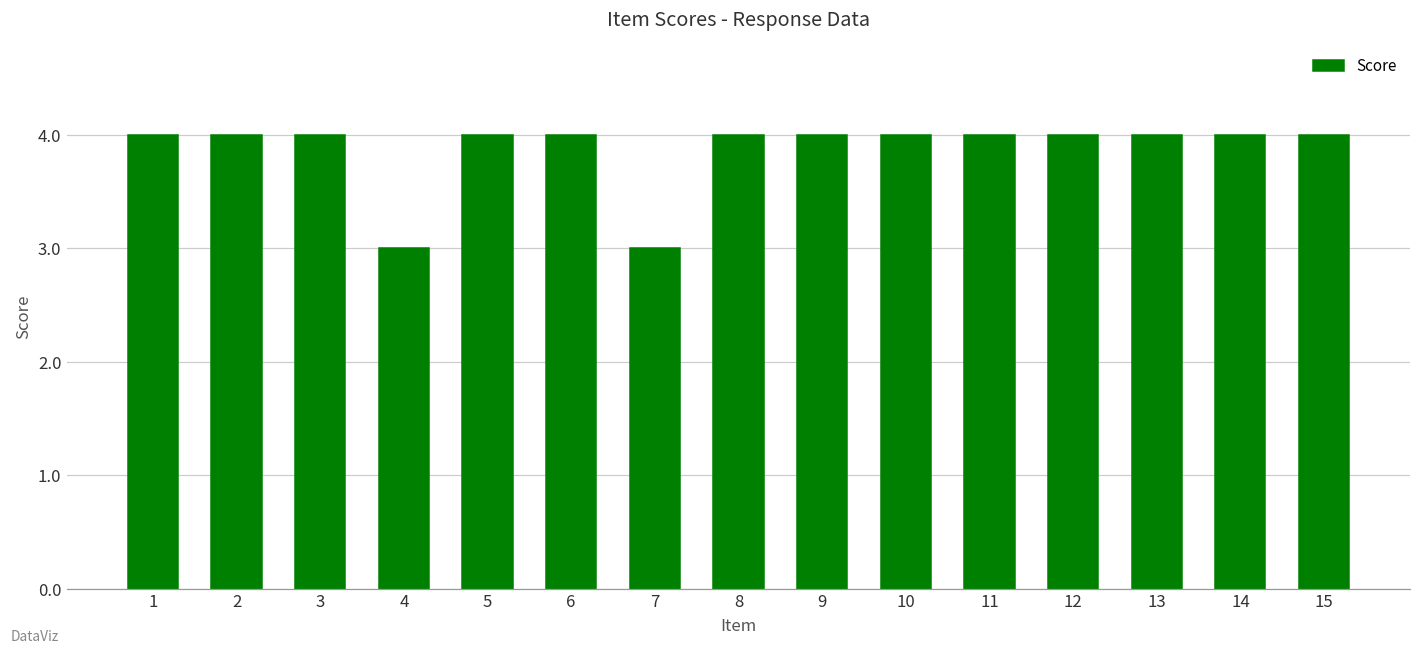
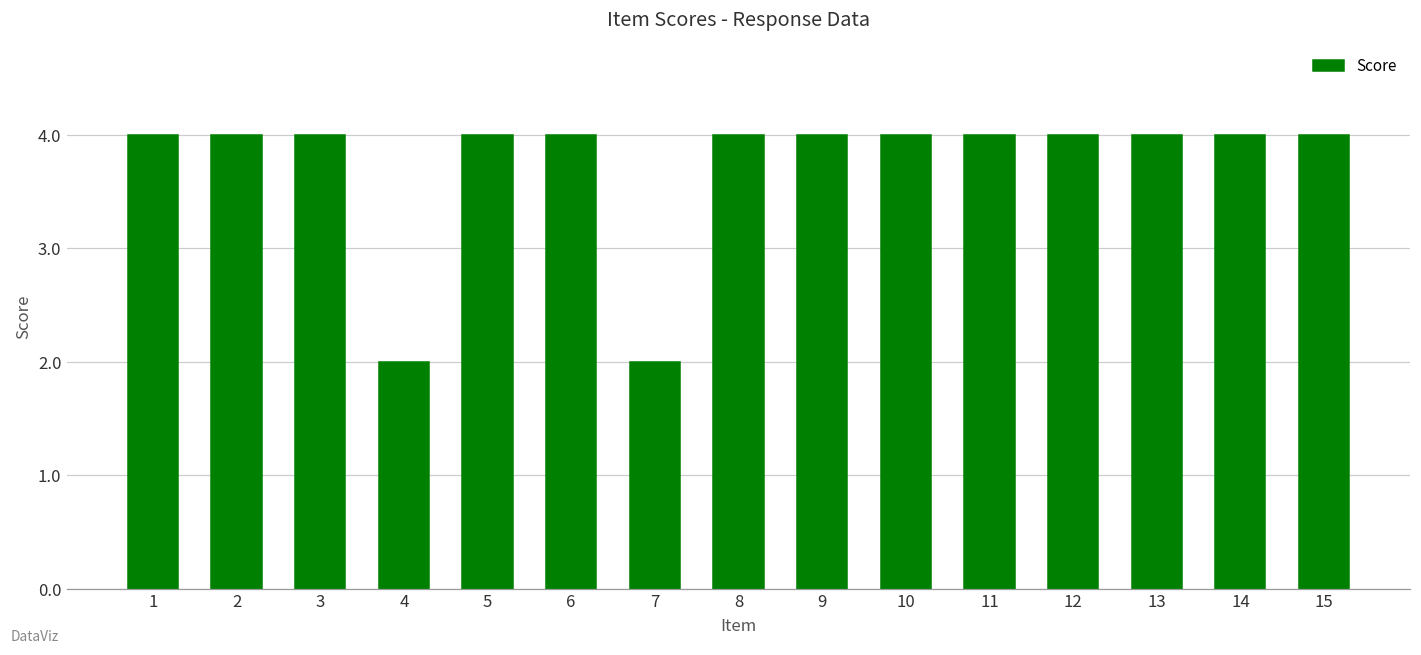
4: 3 -> 2
7: 3 -> 2
